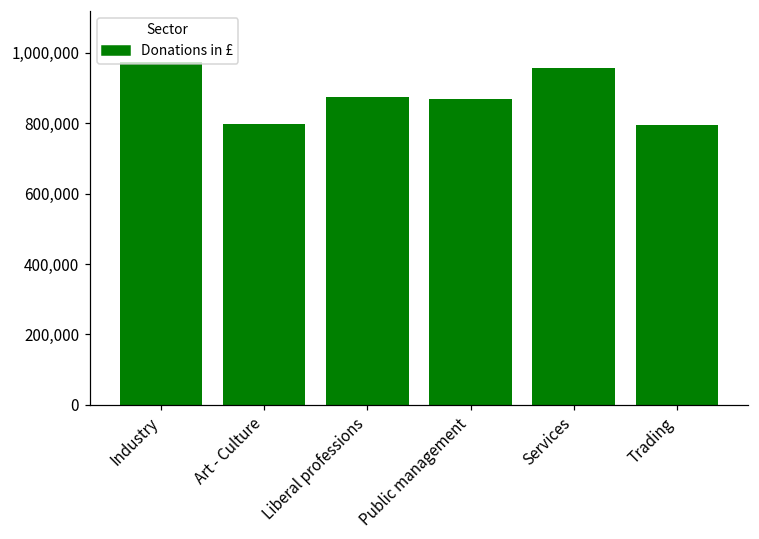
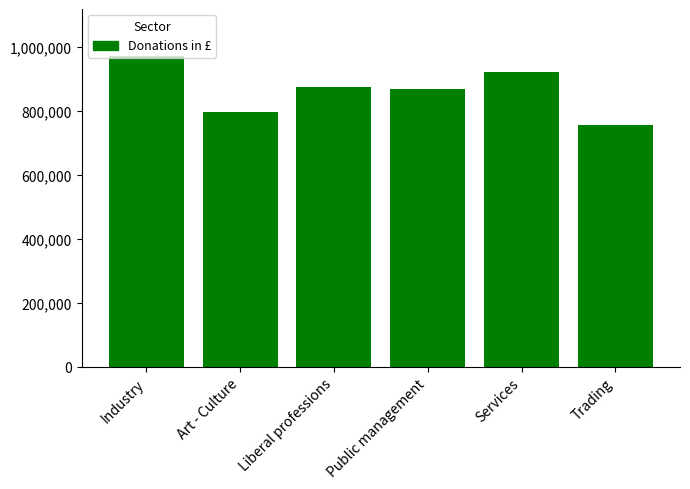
Services: 960,000 -> 920,000
Trading: 800,000 -> 760,000
